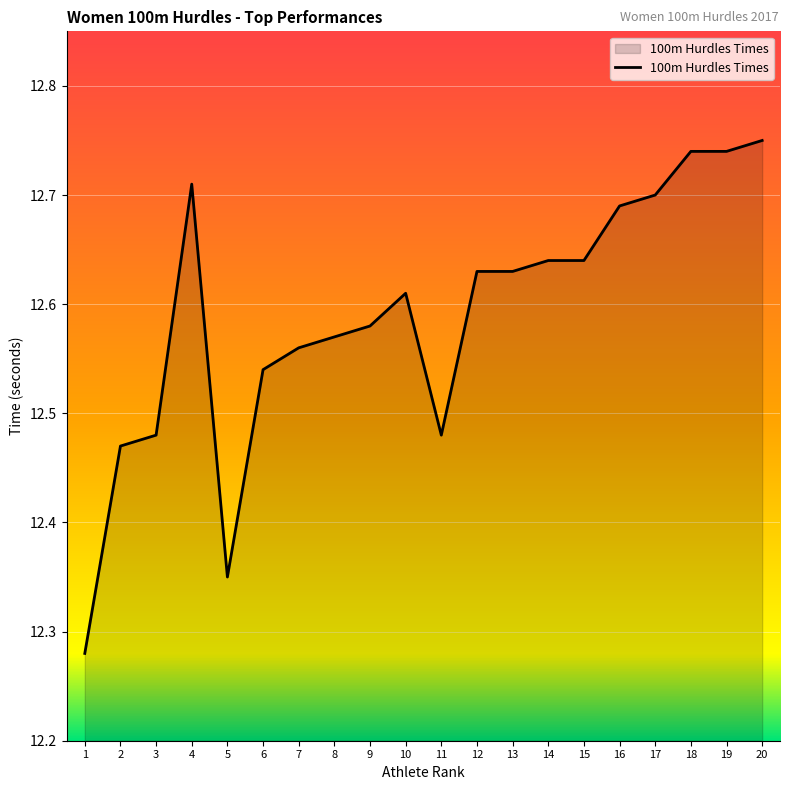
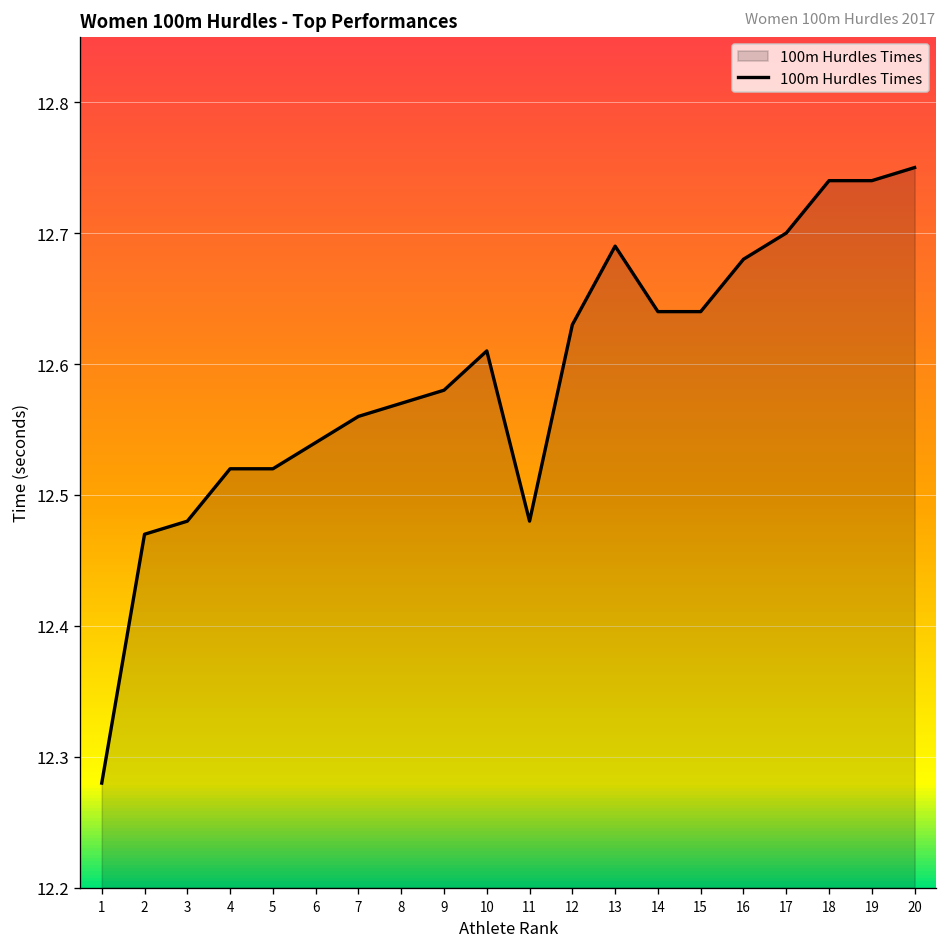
4: 12.71 -> 12.52
5: 12.35 -> 12.52
13: 12.63 -> 12.69
16: 12.69 -> 12.68
